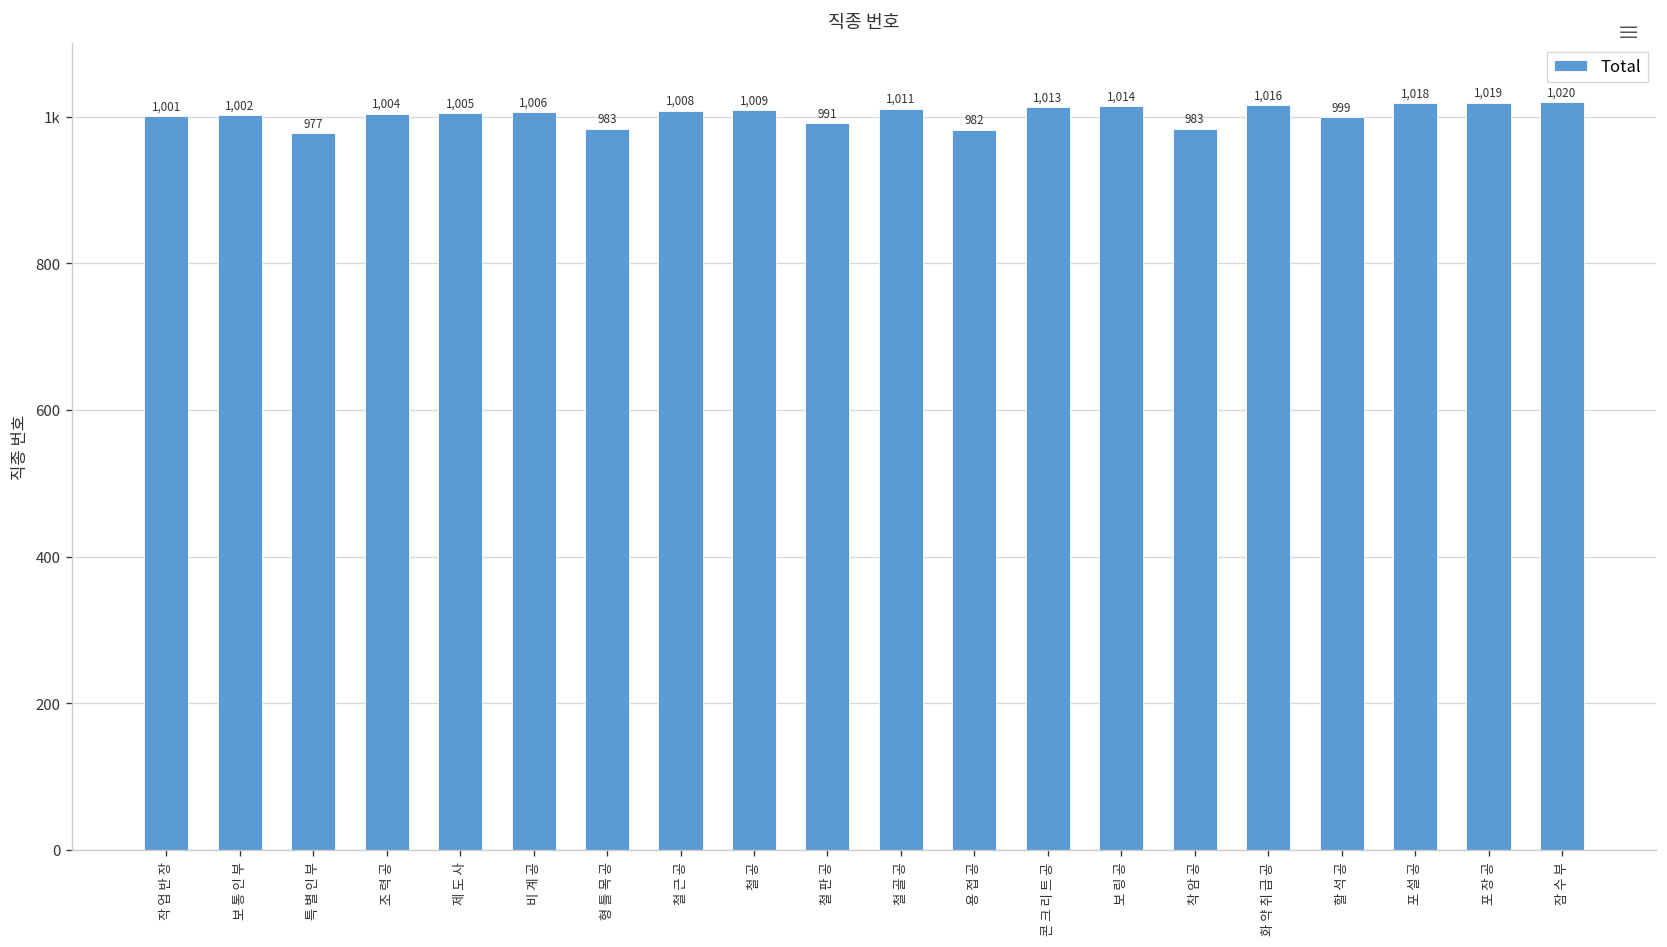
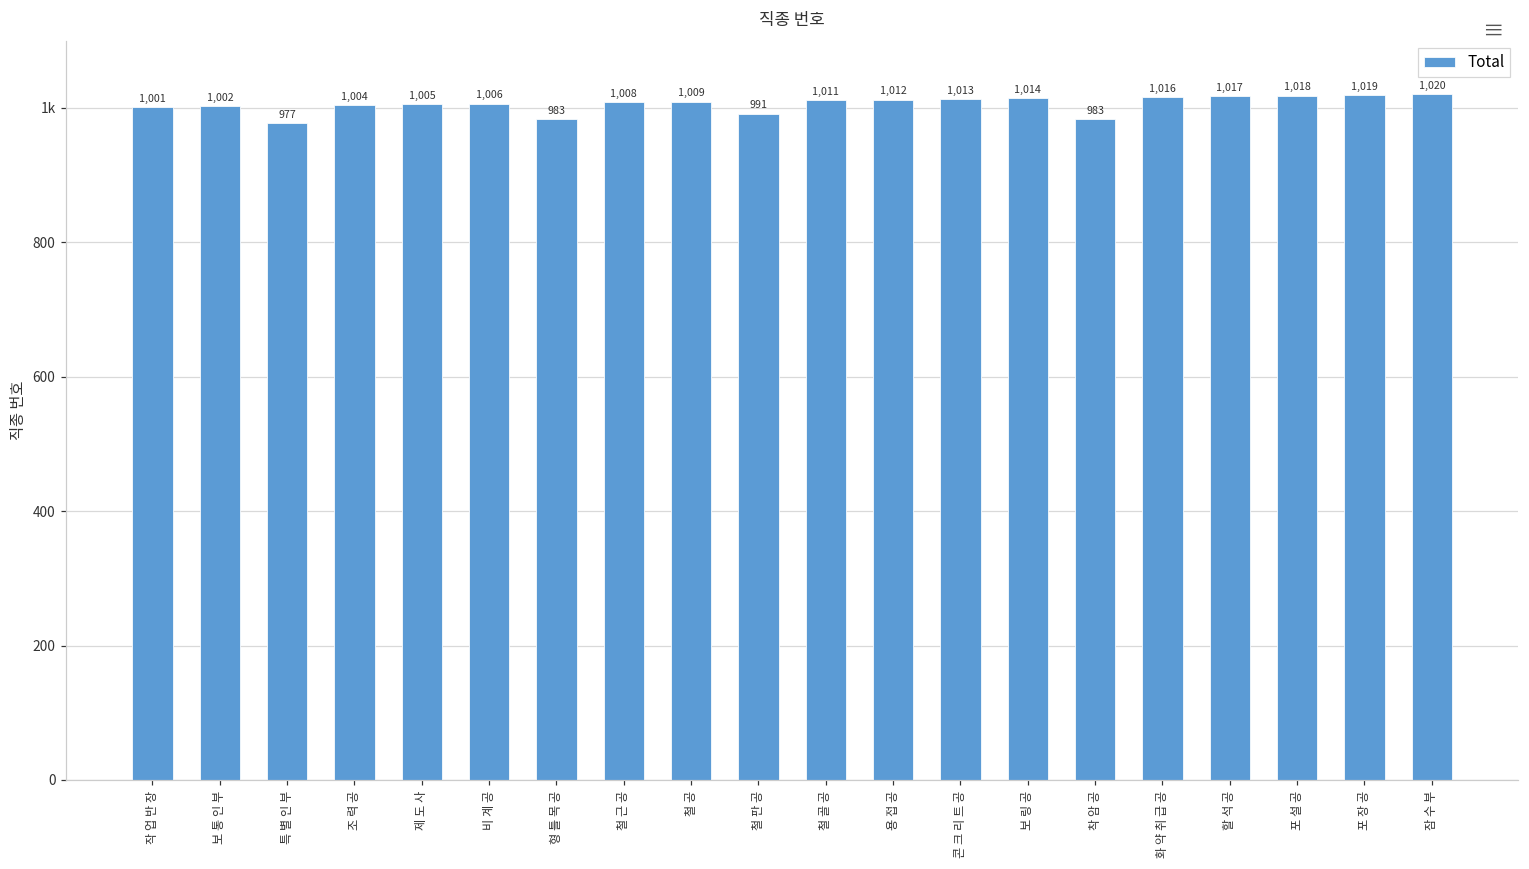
용 접 공: 982 -> 1,012
할 석 공: 999 -> 1,017
